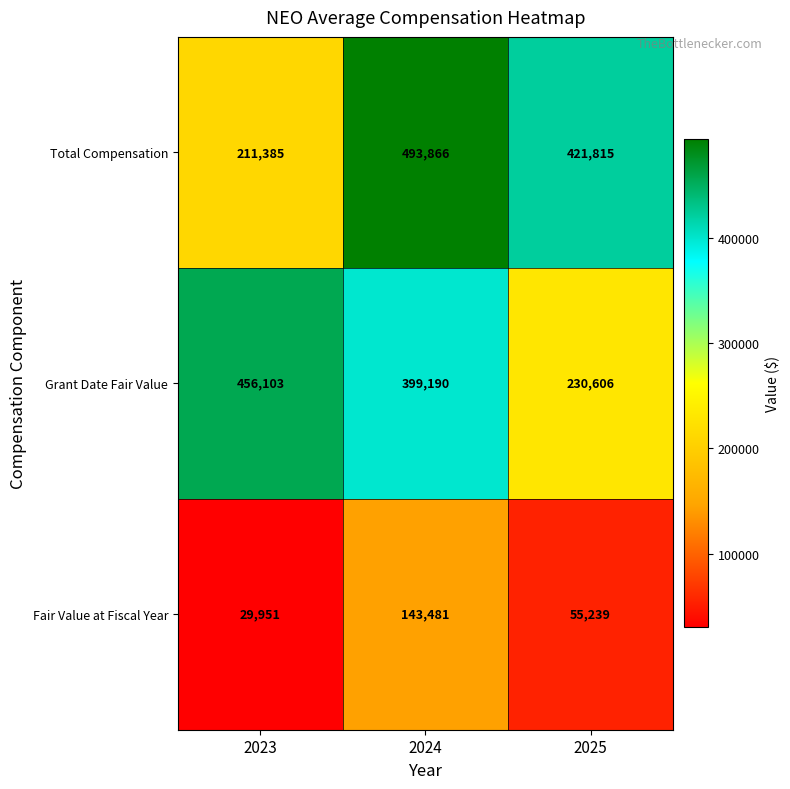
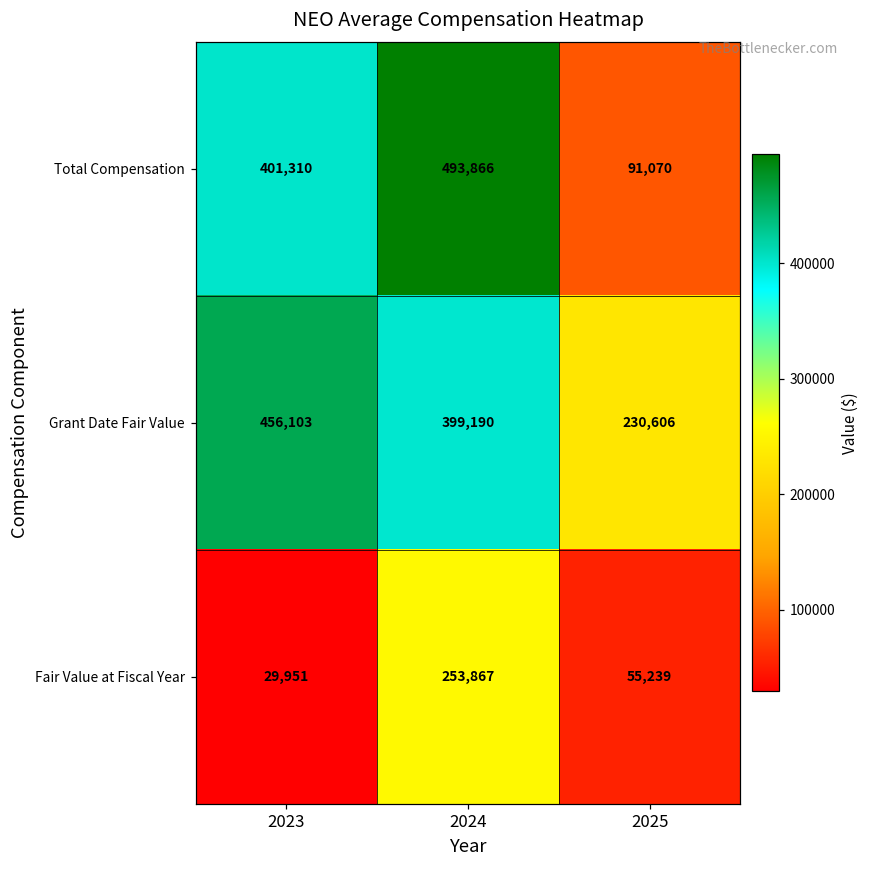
Total Compensation, 2023: 211,385 -> 401,310
Total Compensation, 2025: 421,815 -> 91,070
Fair Value at Fiscal Year, 2024: 143,481 -> 253,867
